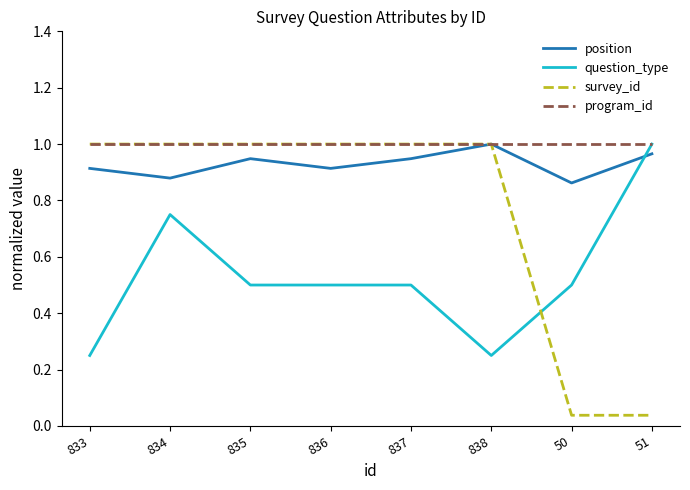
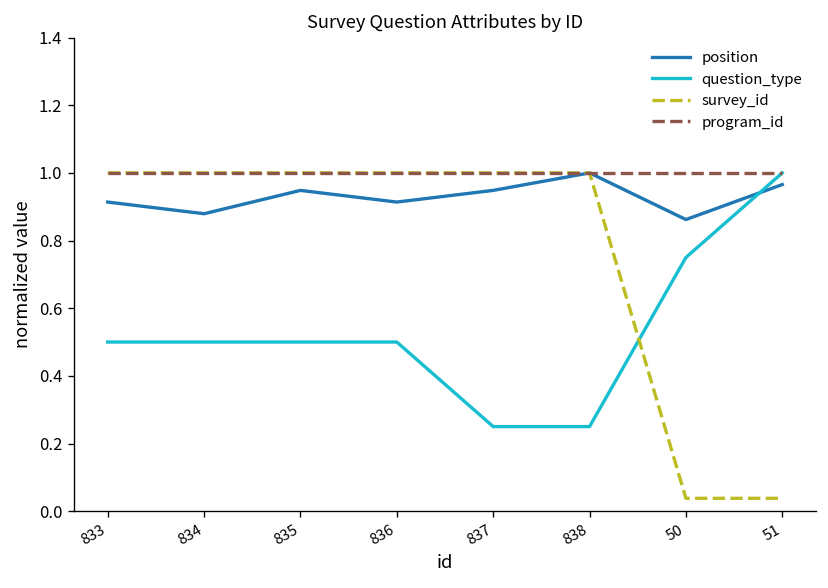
question_type, 833: 0.25 -> 0.50
question_type, 834: 0.75 -> 0.50
question_type, 837: 0.50 -> 0.25
question_type, 50: 0.50 -> 0.75
